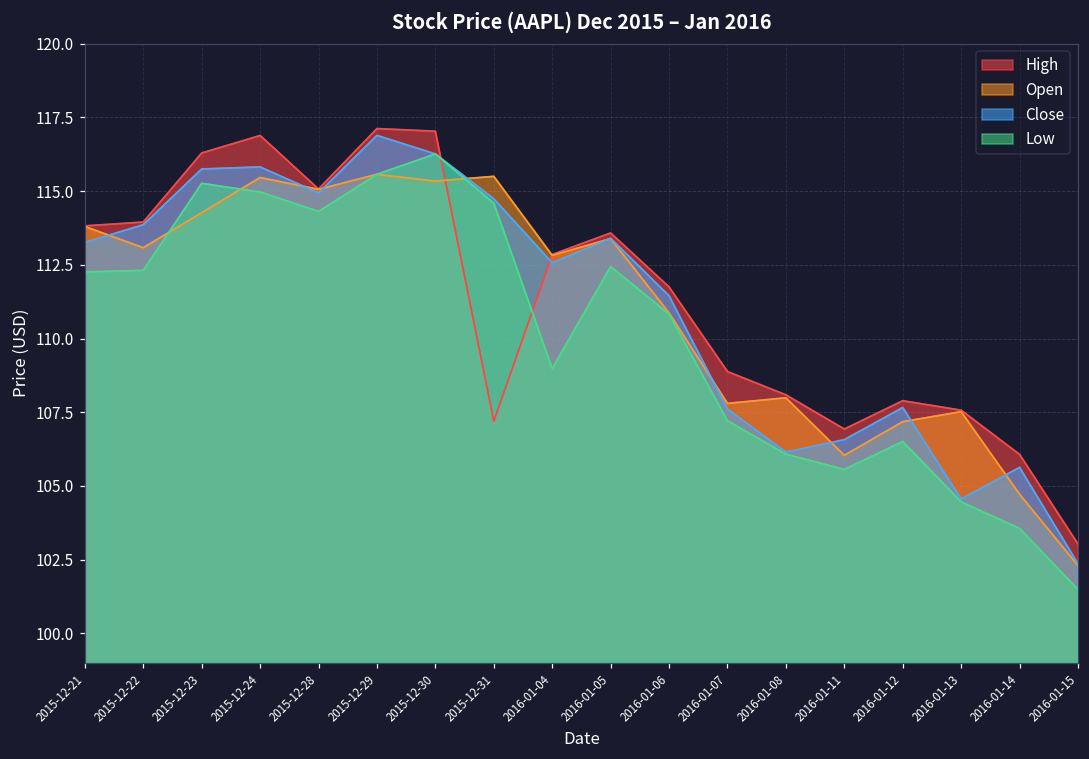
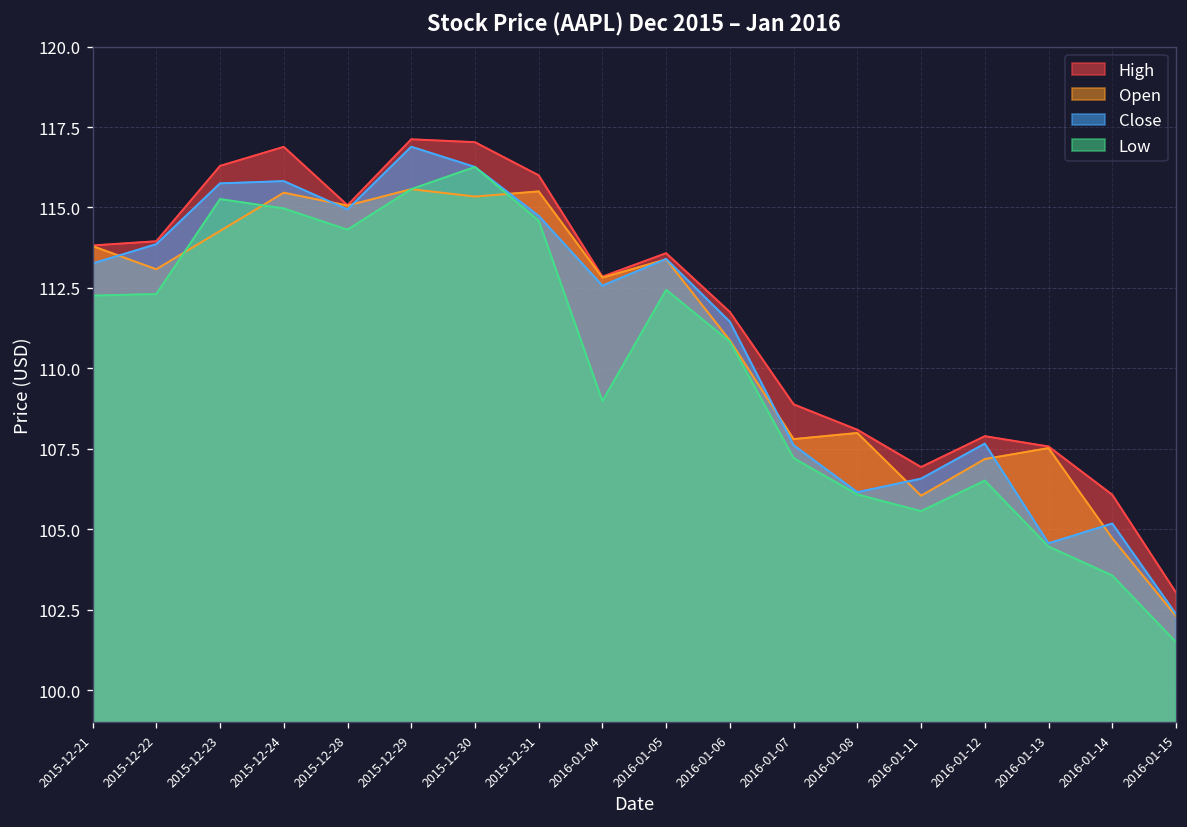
High, 2015-12-31: 107.2 -> 116.0
Close, 2016-01-14: 105.6 -> 105.2
